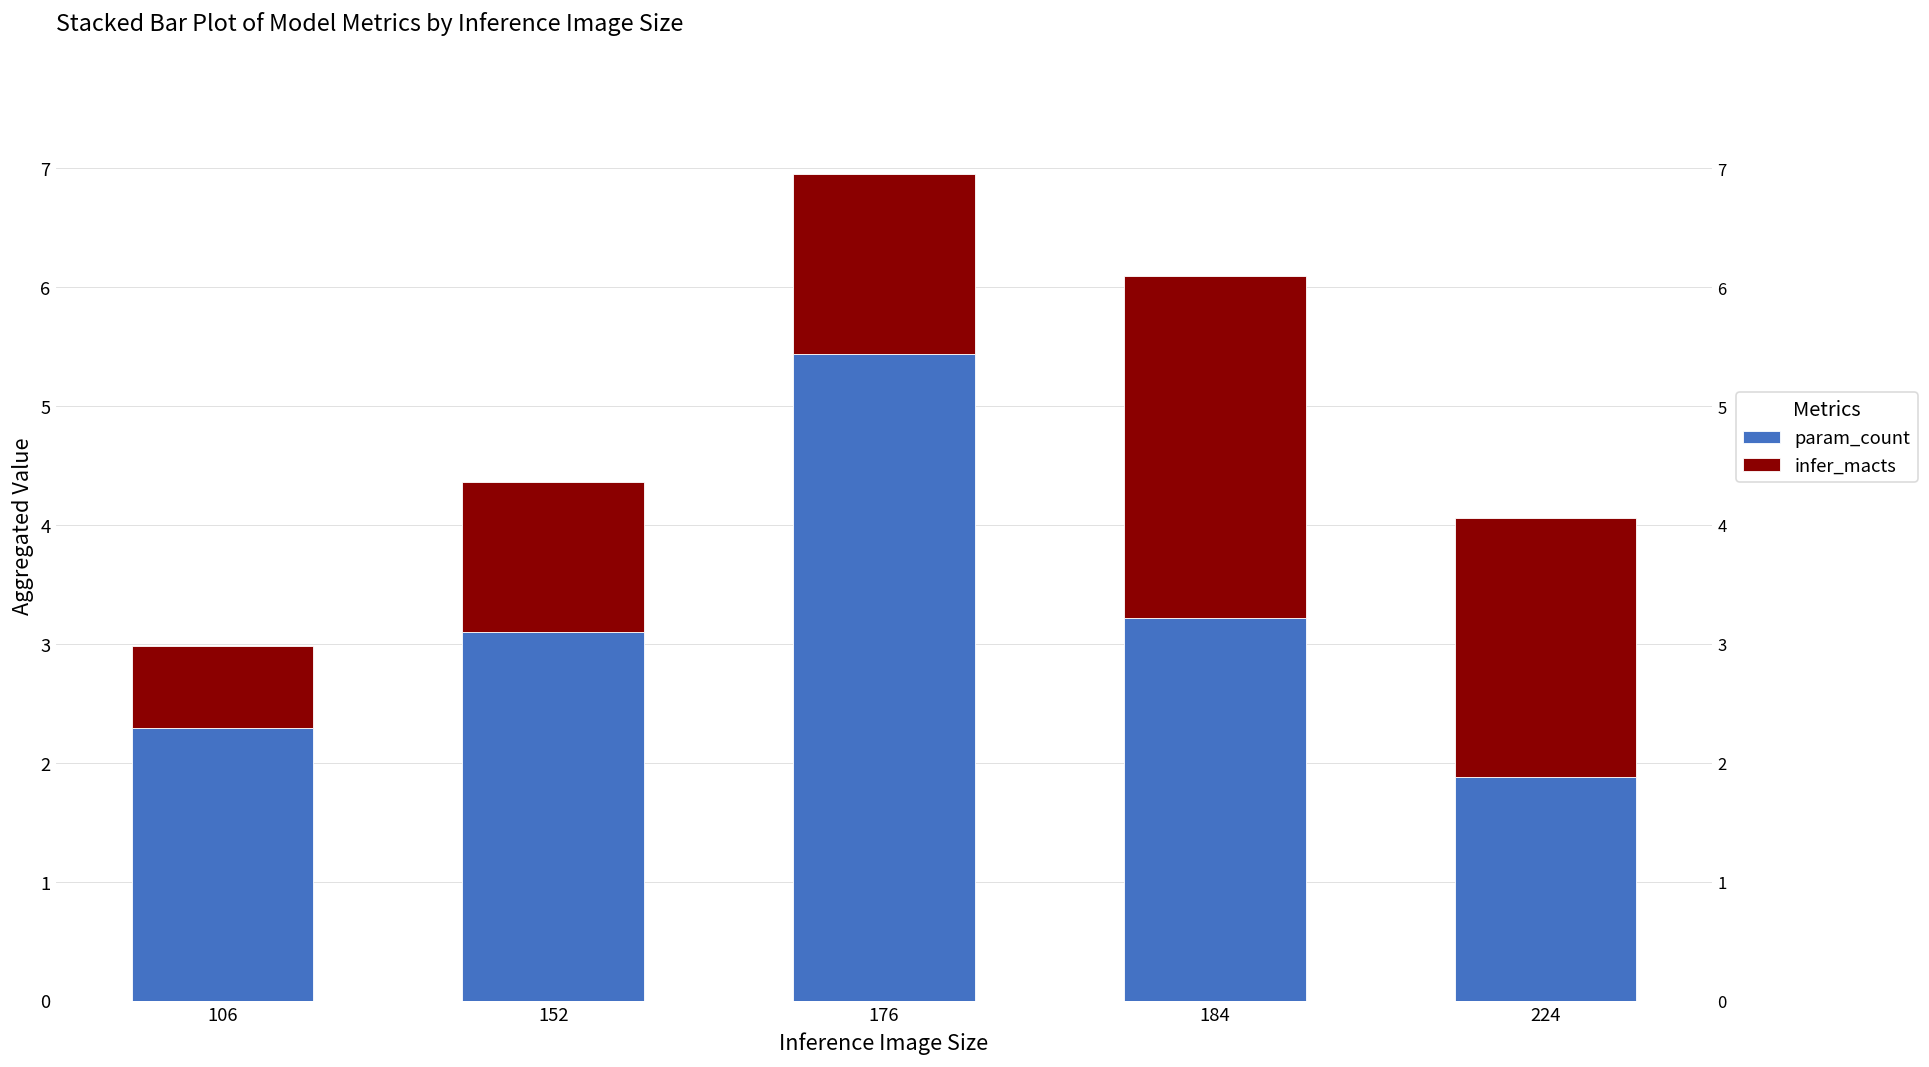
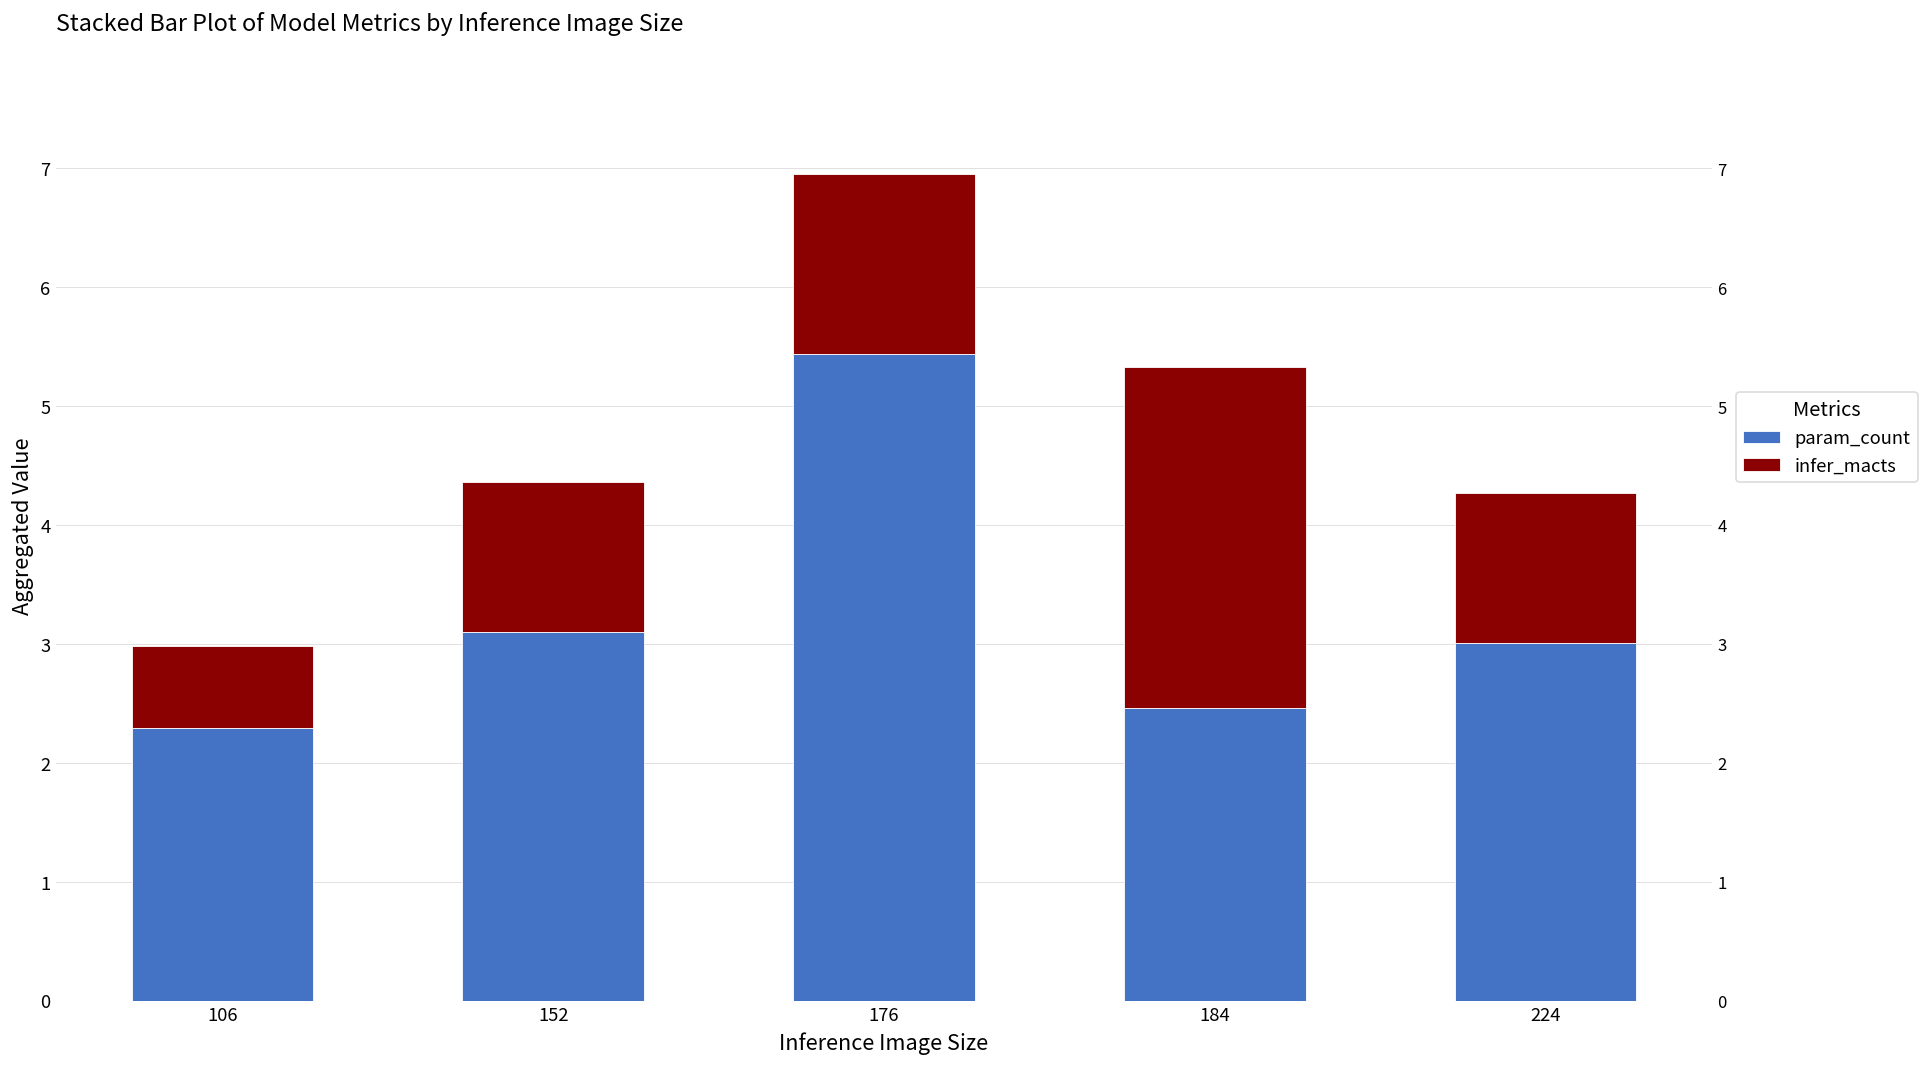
param_count, 184: 3.2 -> 2.5
param_count, 224: 1.9 -> 3.0
infer_macts, 224: 2.2 -> 1.3
